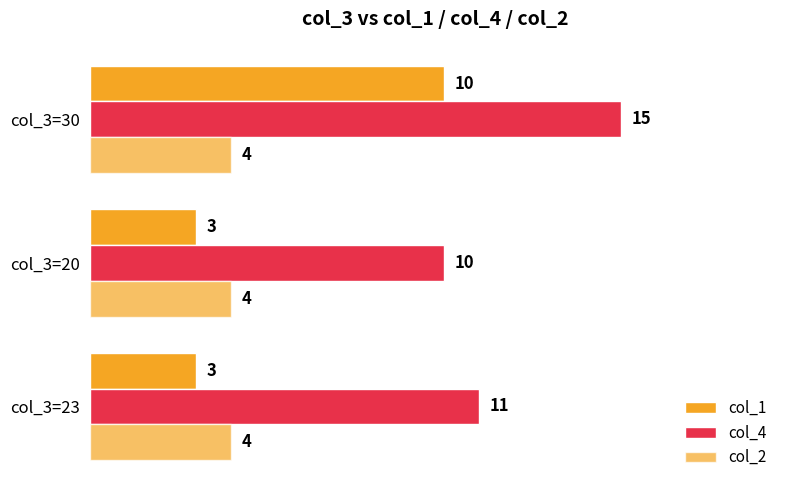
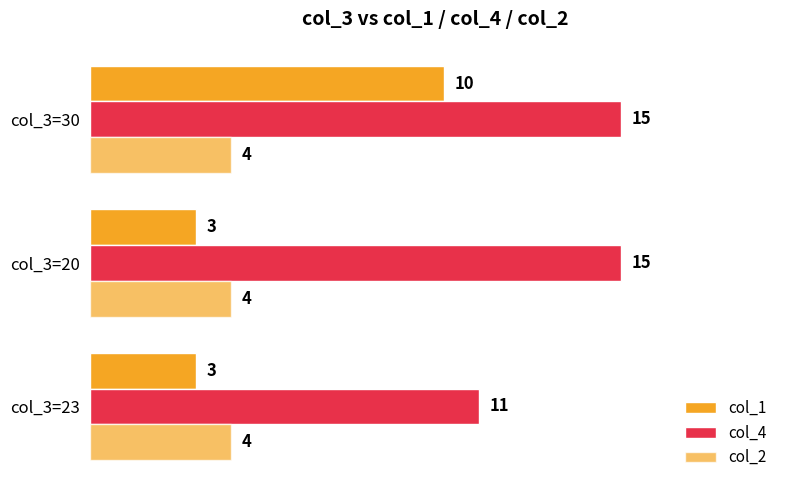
col_4, col_3=20: 10 -> 15
